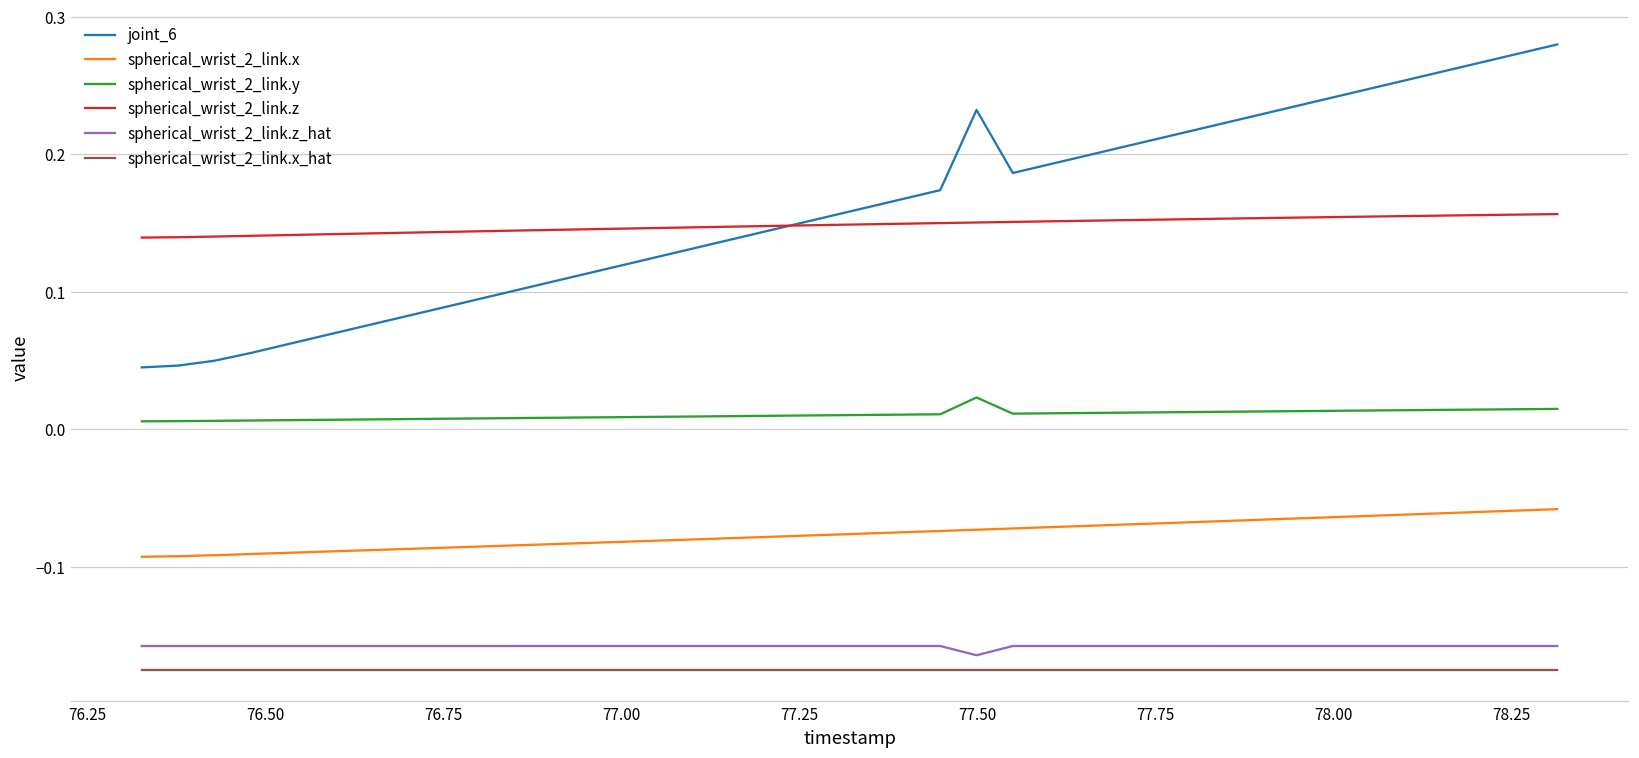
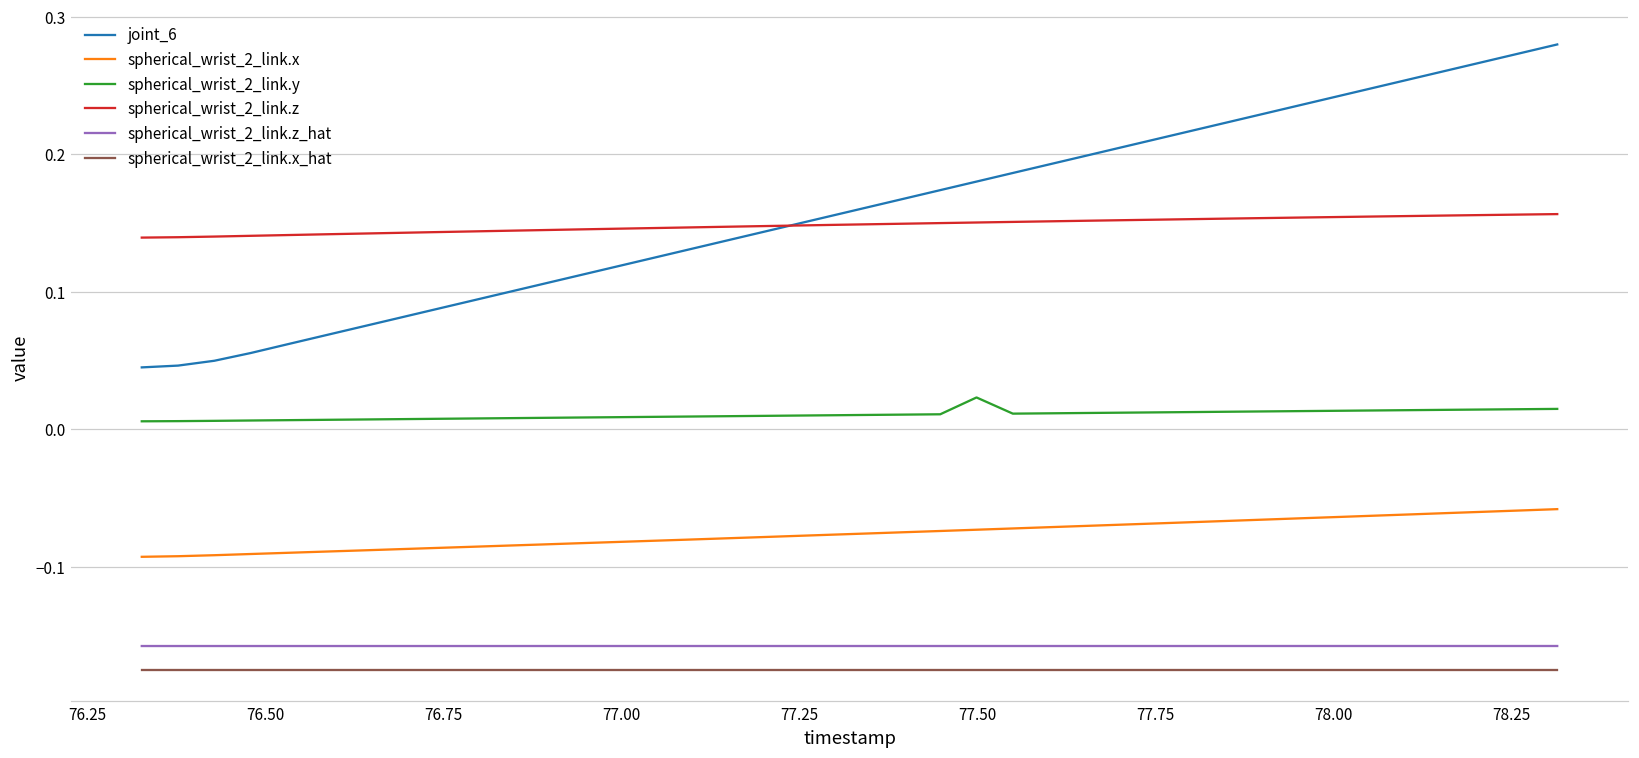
joint_6, 77.50: 0.232 -> 0.180
spherical_wrist_2_link.z_hat, 77.50: -0.164 -> -0.158
